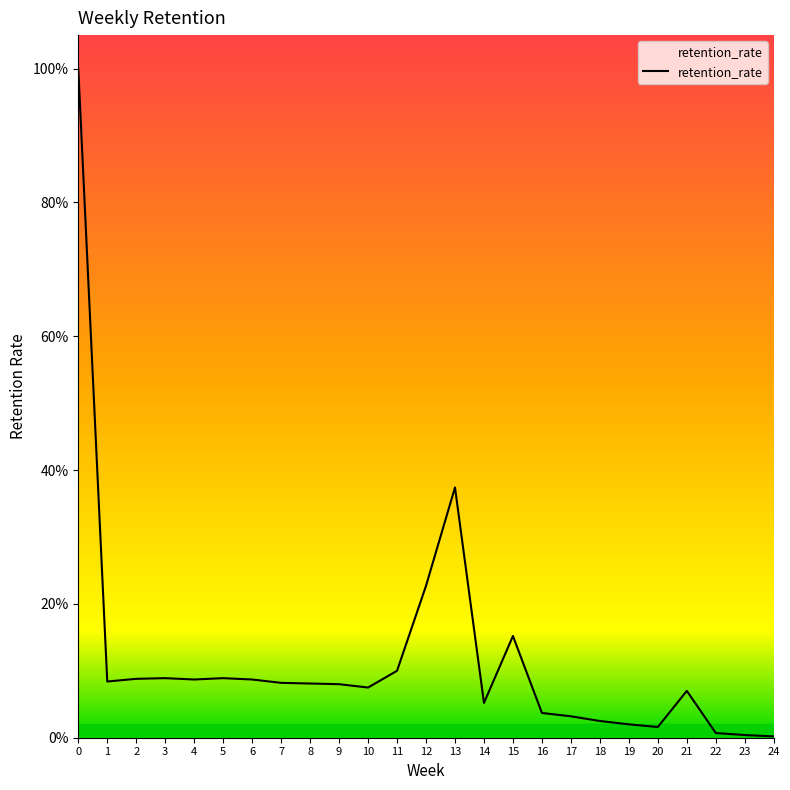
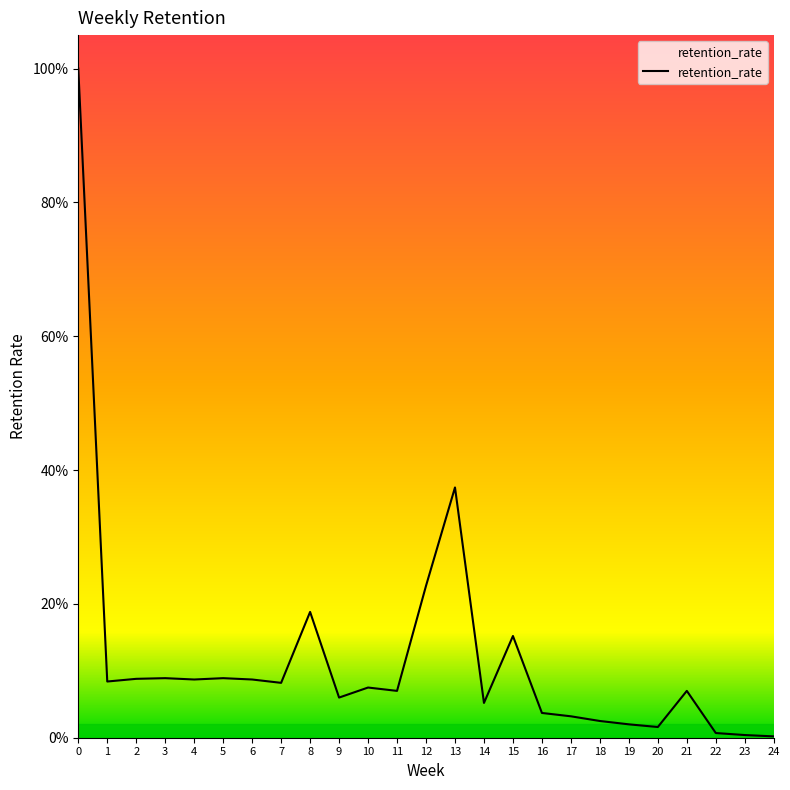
8: 8% -> 19%
9: 8% -> 6%
11: 10% -> 7%
